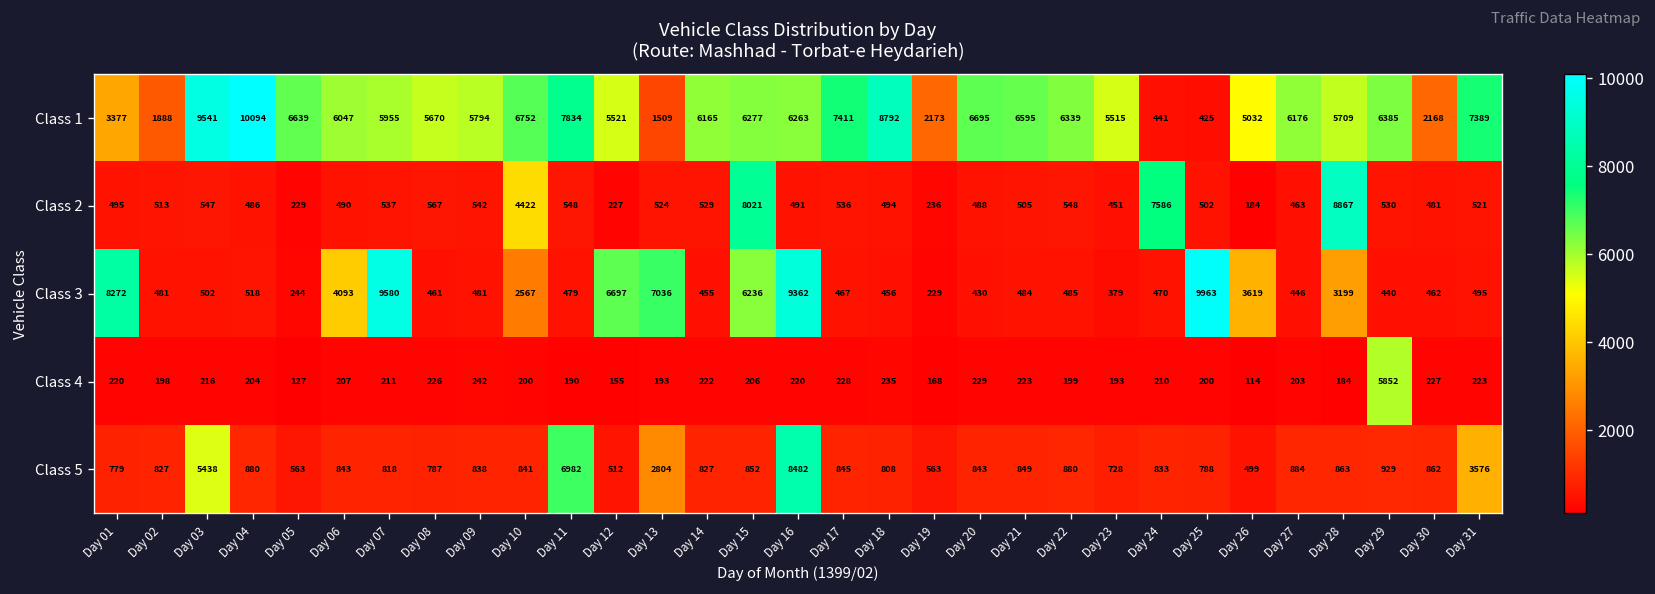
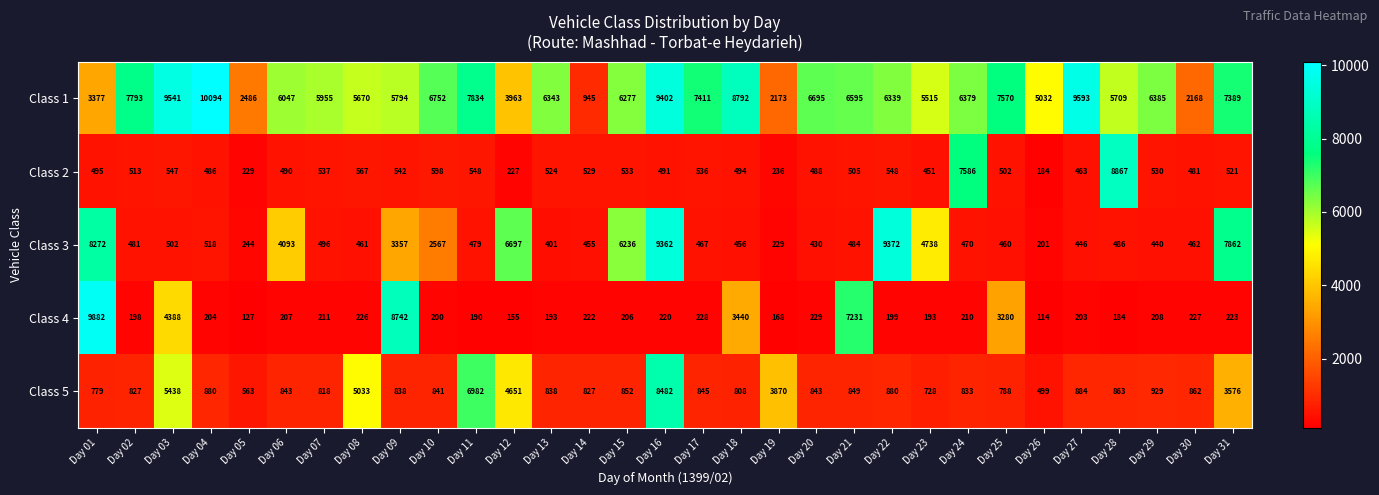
Class 1, Day 02: 1888 -> 7793
Class 1, Day 05: 6639 -> 2486
Class 1, Day 12: 5521 -> 3963
Class 1, Day 13: 1509 -> 6343
Class 1, Day 14: 6165 -> 945
Class 1, Day 16: 6263 -> 9402
Class 1, Day 24: 441 -> 6379
Class 1, Day 25: 425 -> 7570
Class 1, Day 27: 6176 -> 9593
Class 2, Day 10: 4422 -> 598
Class 2, Day 15: 8021 -> 533
Class 3, Day 07: 9580 -> 496
Class 3, Day 09: 481 -> 3357
Class 3, Day 13: 7036 -> 401
Class 3, Day 22: 485 -> 9372
Class 3, Day 23: 379 -> 4738
Class 3, Day 25: 9963 -> 460
Class 3, Day 26: 3619 -> 201
Class 3, Day 28: 3199 -> 486
Class 3, Day 31: 495 -> 7862
Class 4, Day 01: 220 -> 9882
Class 4, Day 03: 216 -> 4388
Class 4, Day 09: 242 -> 8742
Class 4, Day 18: 235 -> 3440
Class 4, Day 21: 223 -> 7231
Class 4, Day 25: 200 -> 3280
Class 4, Day 29: 5852 -> 208
Class 5, Day 08: 787 -> 5033
Class 5, Day 12: 512 -> 4651
Class 5, Day 13: 2804 -> 838
Class 5, Day 19: 563 -> 3870
